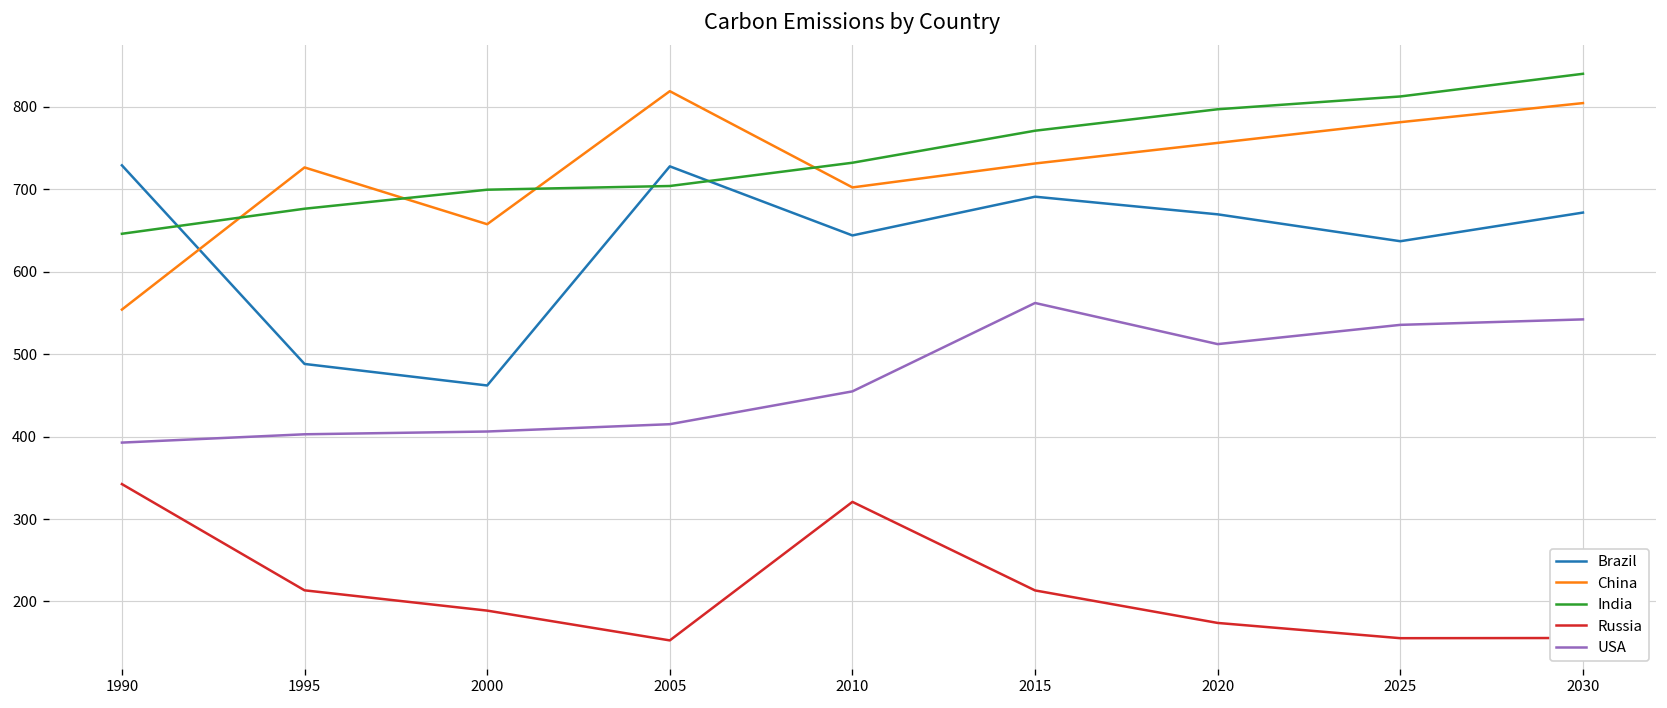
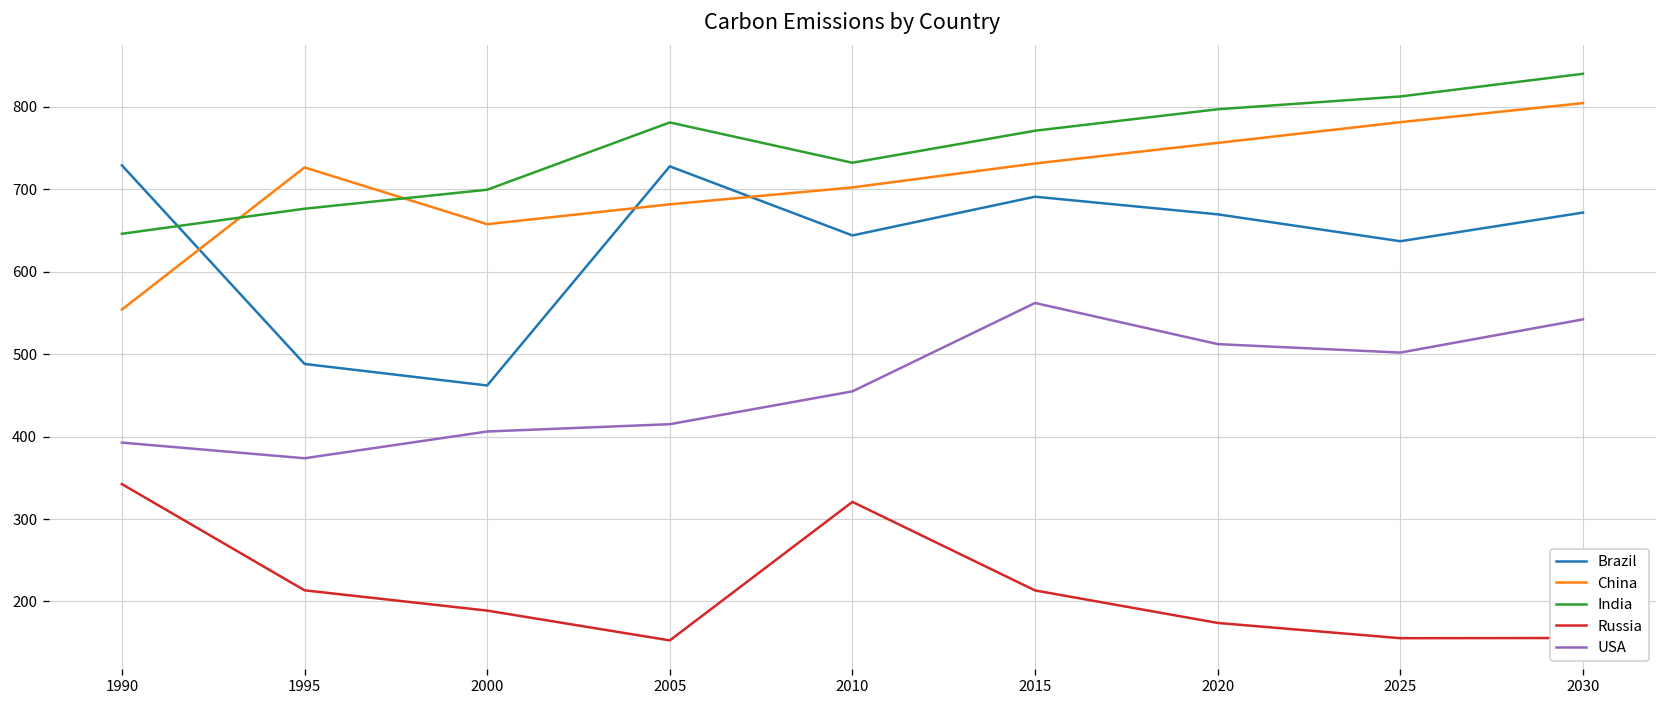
USA, 1995: 400 -> 370
China, 2005: 820 -> 680
India, 2005: 700 -> 780
USA, 2025: 540 -> 500
